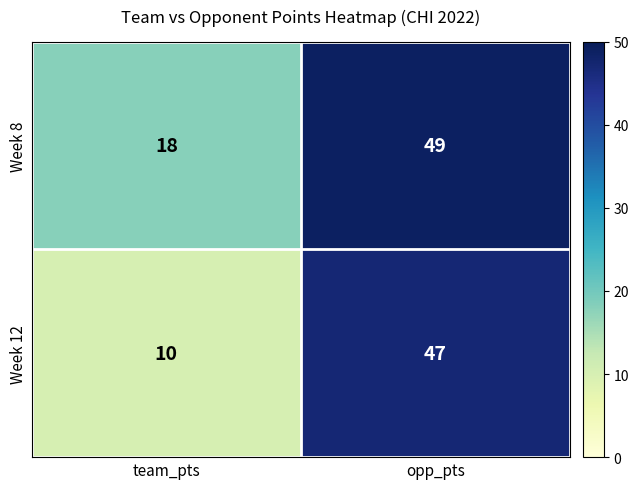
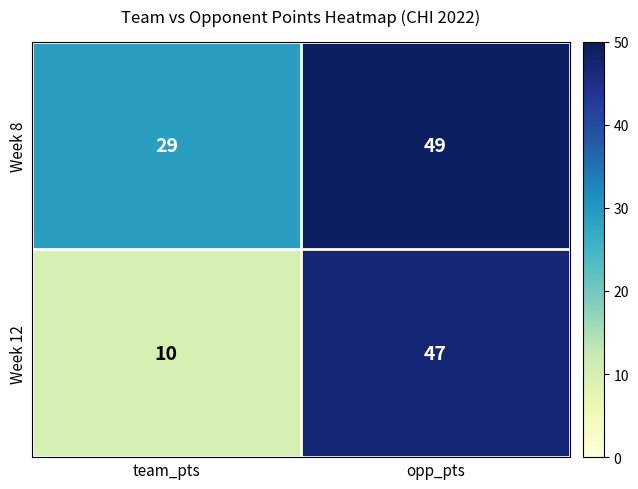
Week 8, team_pts: 18 -> 29
